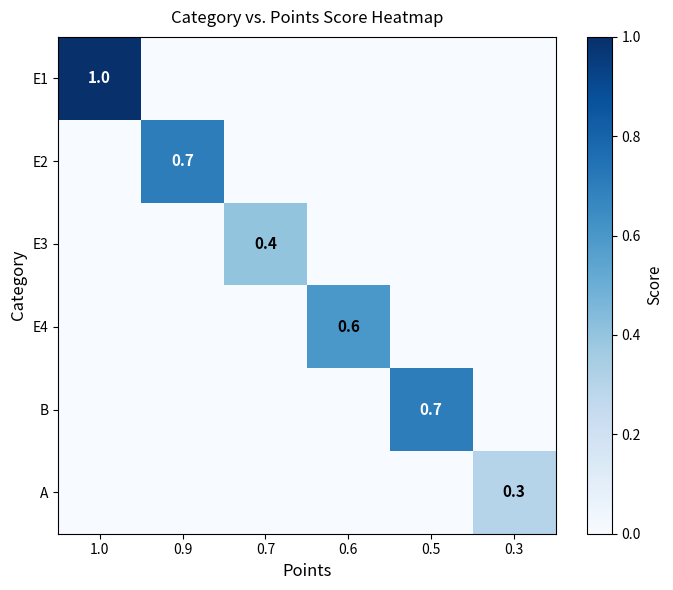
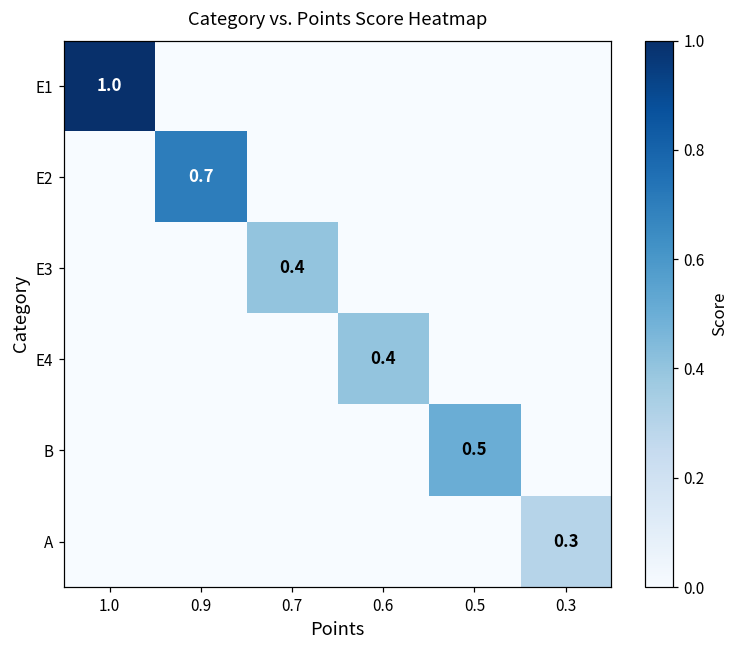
E4, 0.6: 0.6 -> 0.4
B, 0.5: 0.7 -> 0.5
